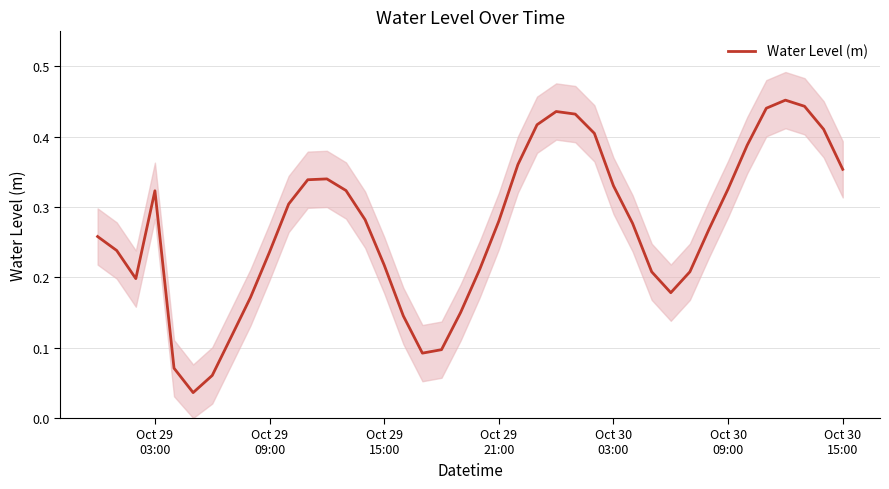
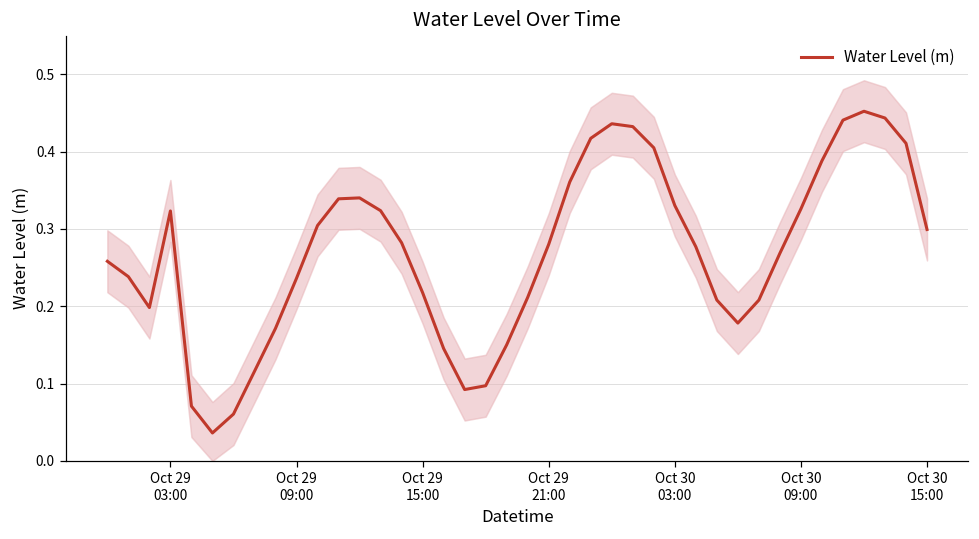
Water Level (m), Oct 30 15:00: 0.35 -> 0.30
